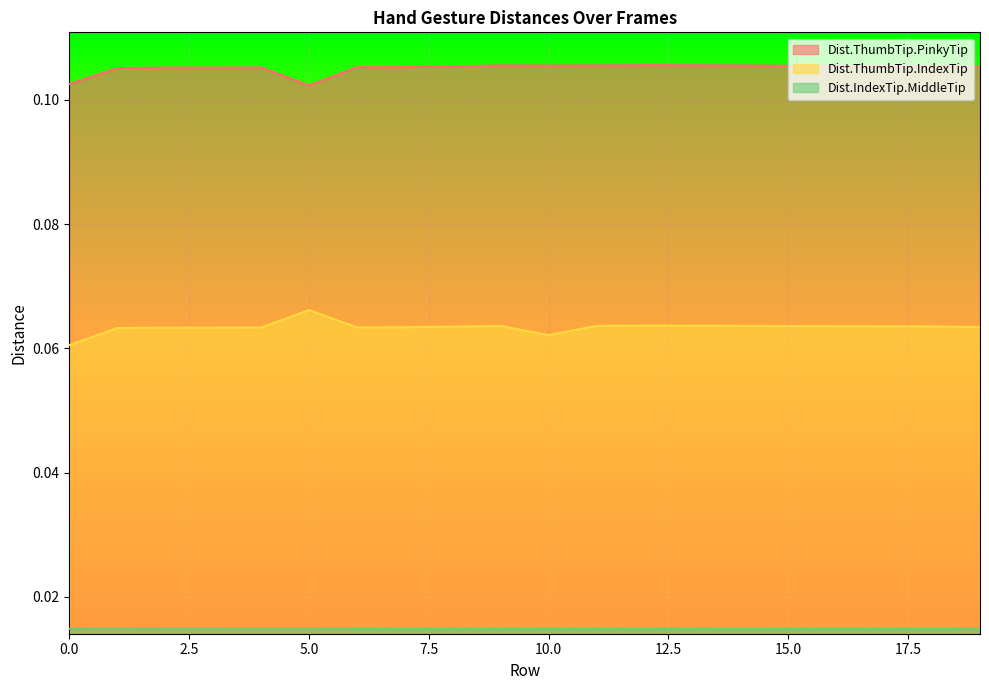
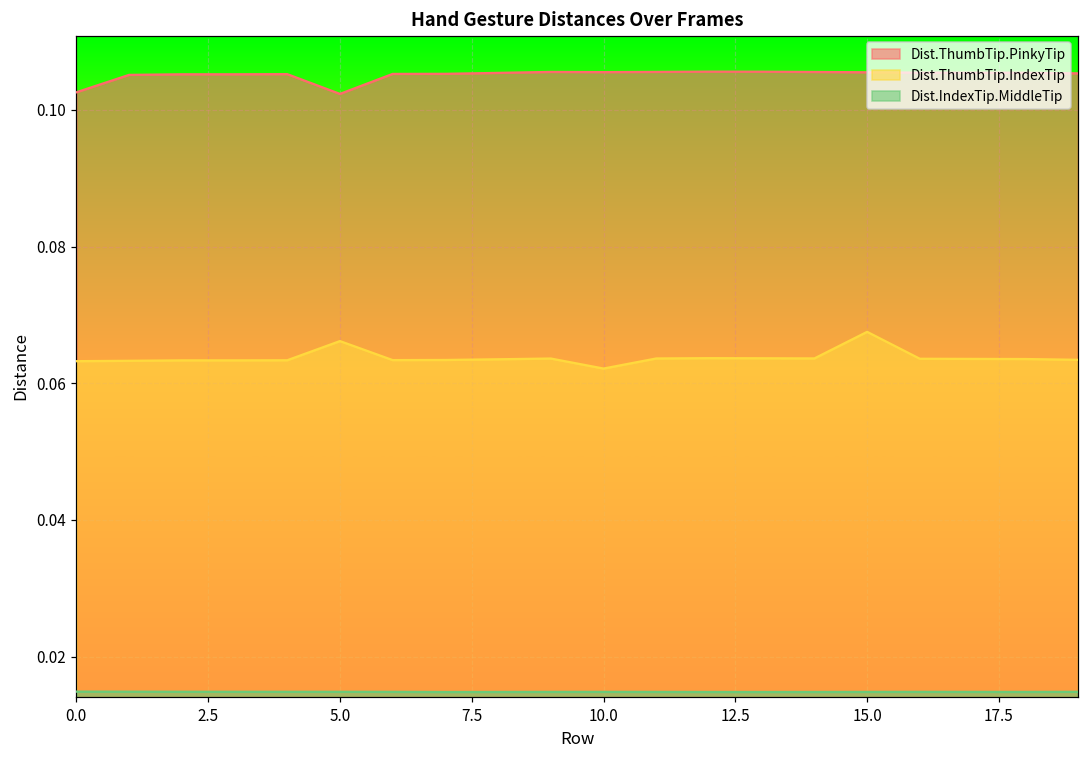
Dist.ThumbTip.IndexTip, 0.0: 0.061 -> 0.063
Dist.ThumbTip.IndexTip, 15.0: 0.064 -> 0.068
